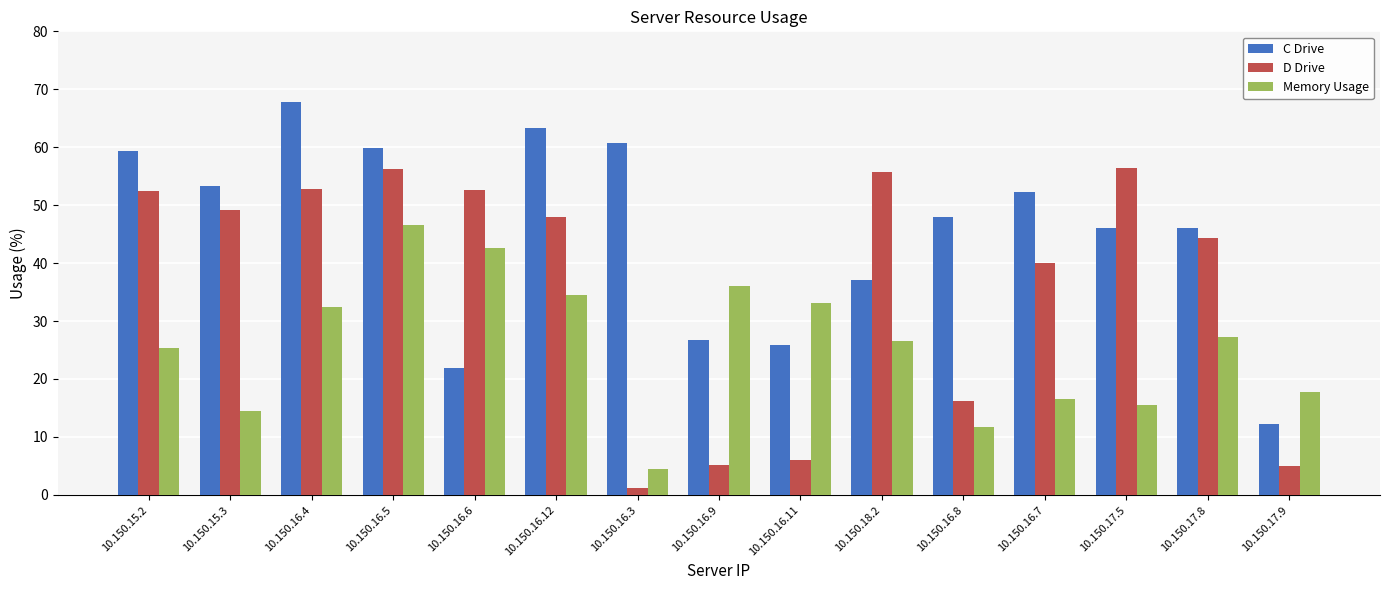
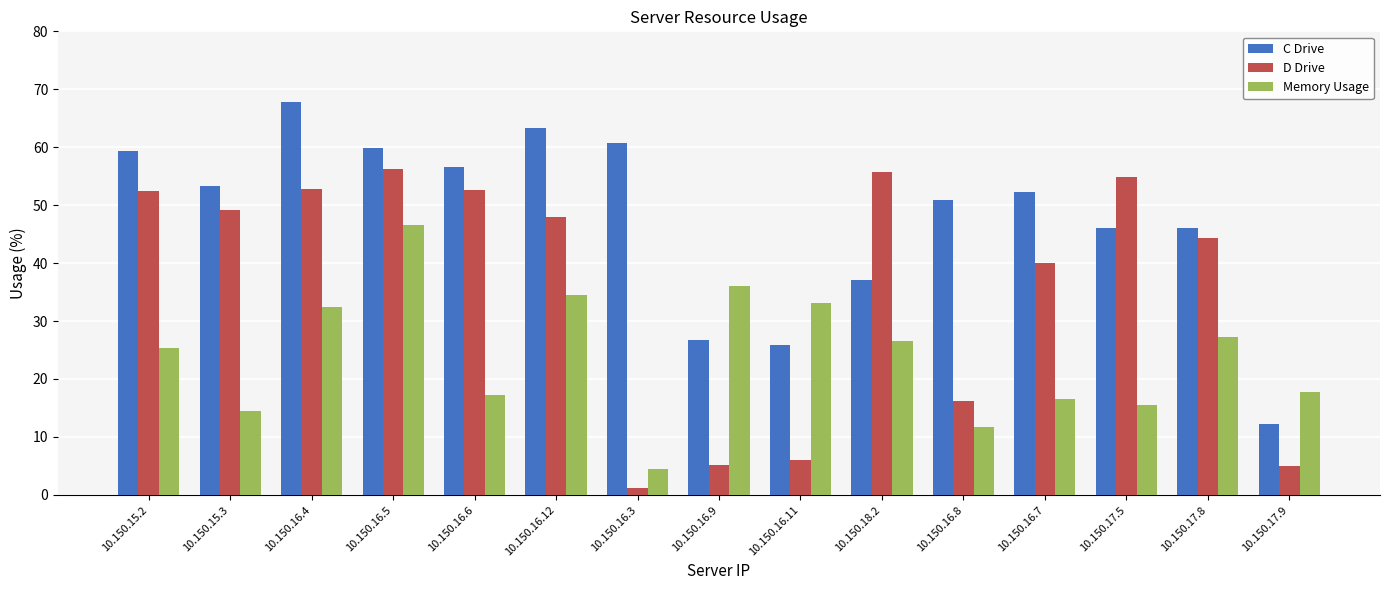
C Drive, 10.150.16.6: 22 -> 57
Memory Usage, 10.150.16.6: 43 -> 17
C Drive, 10.150.16.8: 48 -> 51
D Drive, 10.150.17.5: 56 -> 55
